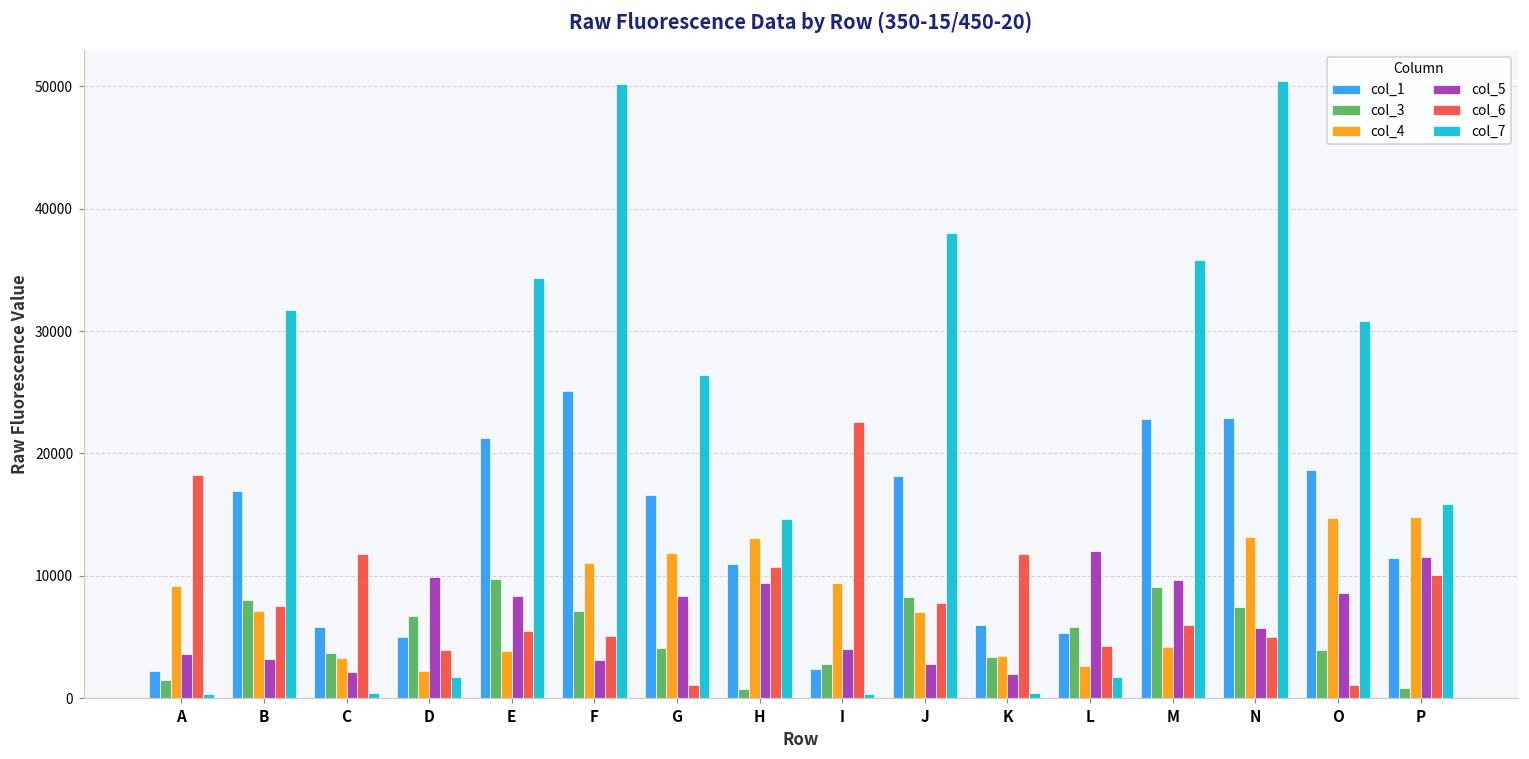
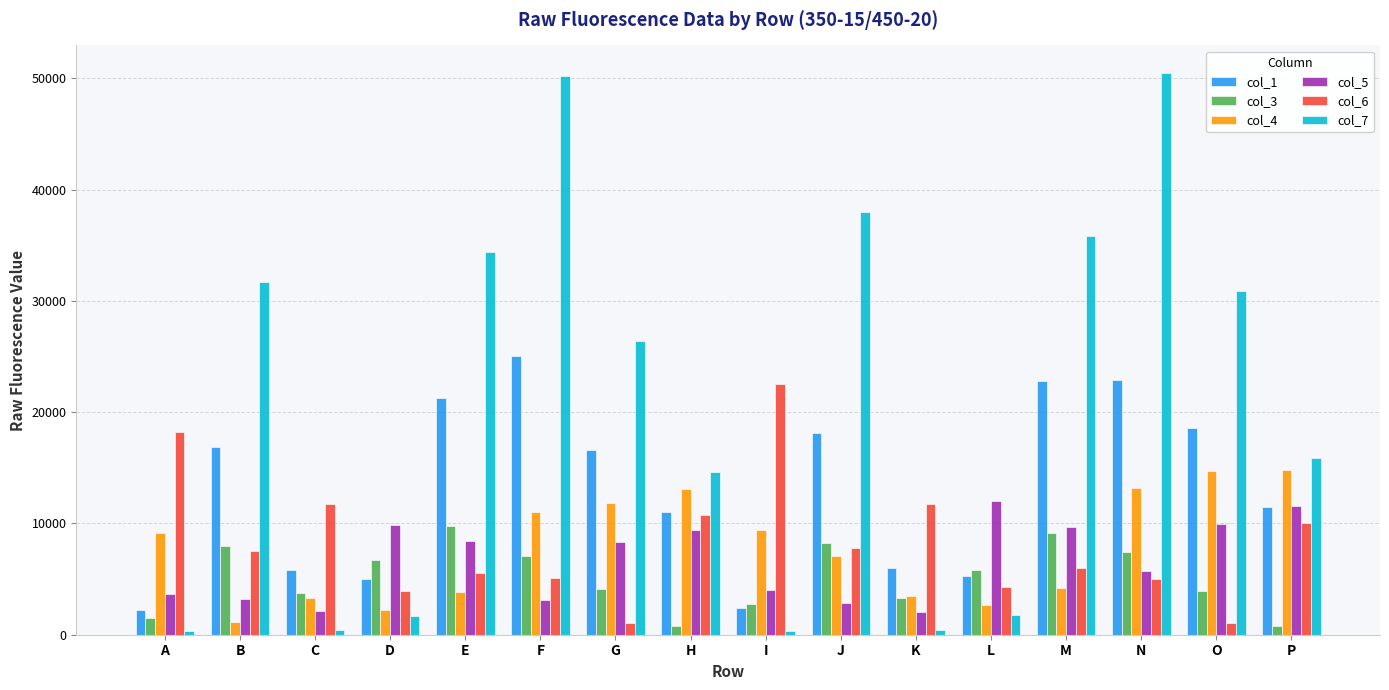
col_4, B: 7100 -> 1200
col_5, O: 8600 -> 10000
